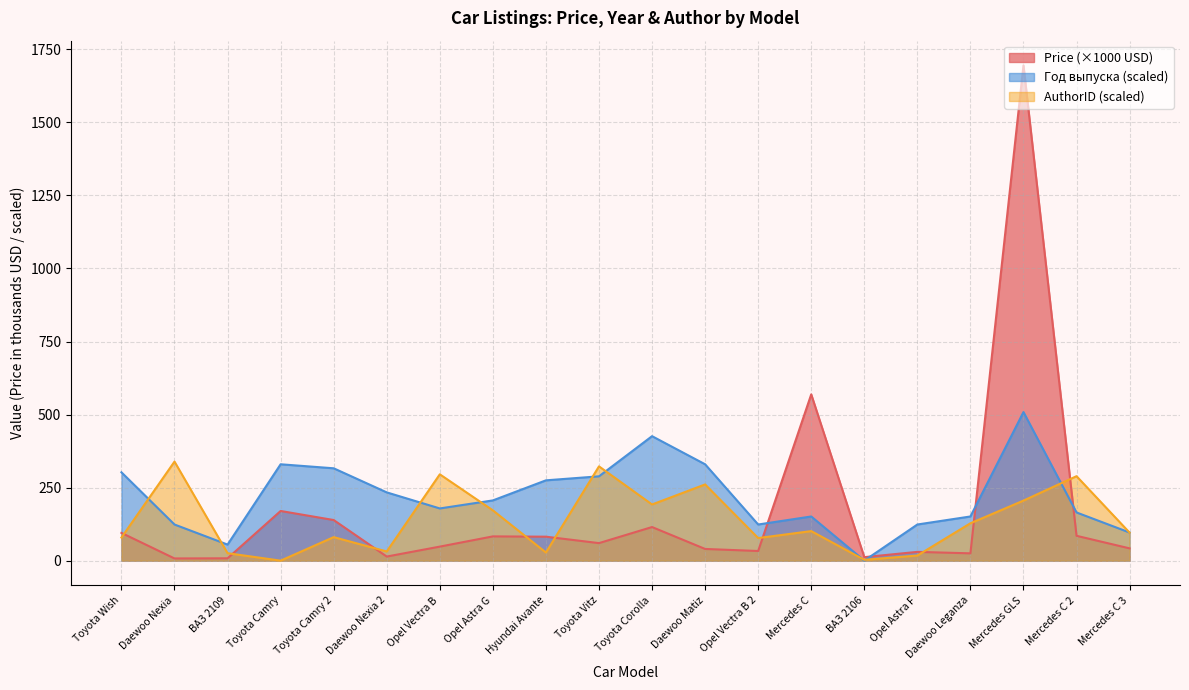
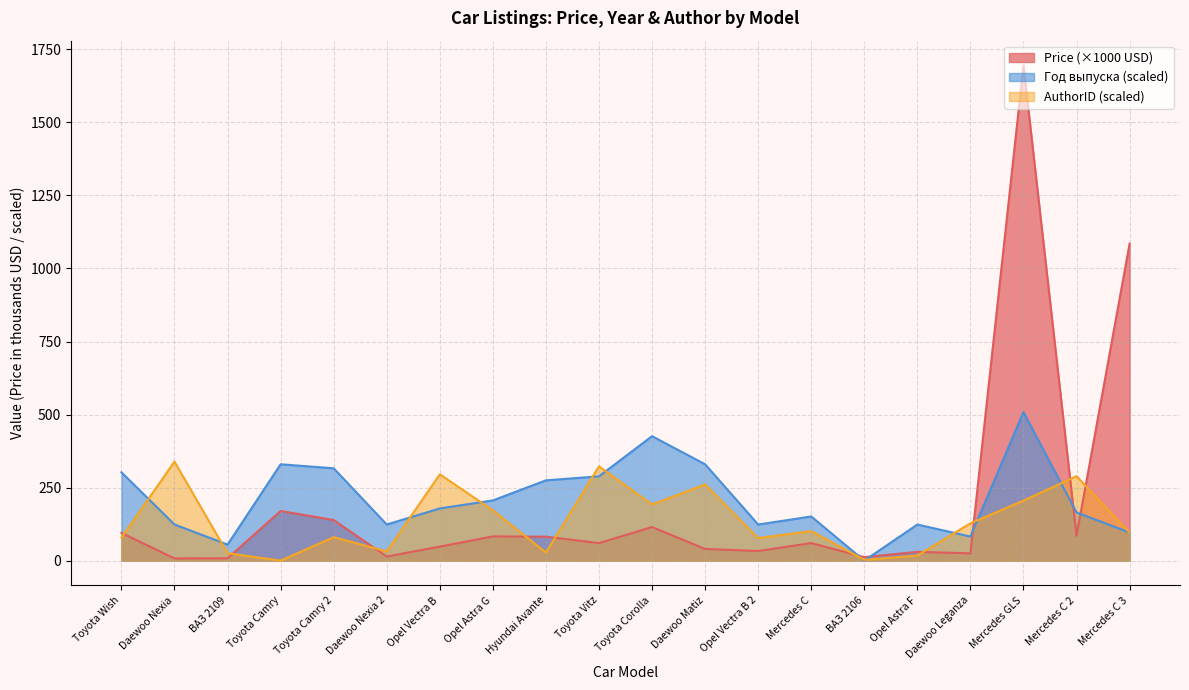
Год выпуска (scaled), Daewoo Nexia 2: 230 -> 120
Price (×1000 USD), Mercedes C: 570 -> 60
Год выпуска (scaled), Daewoo Leganza: 150 -> 80
Price (×1000 USD), Mercedes C 3: 40 -> 1080
